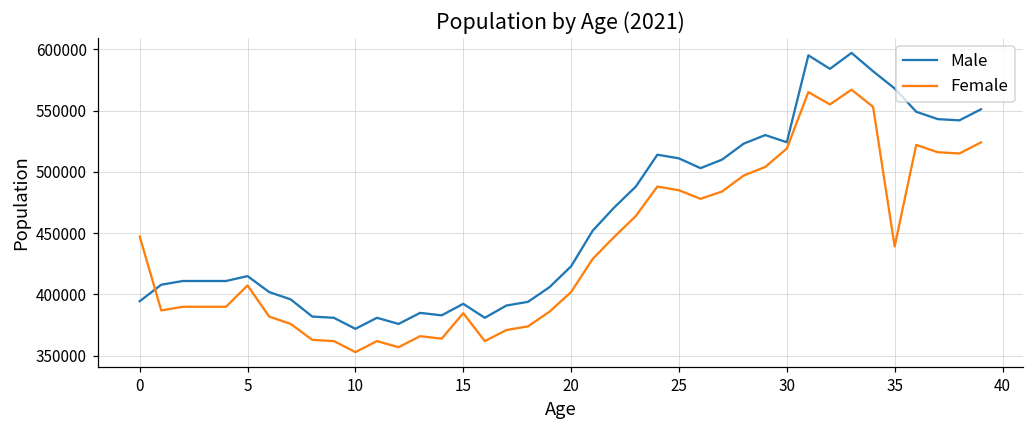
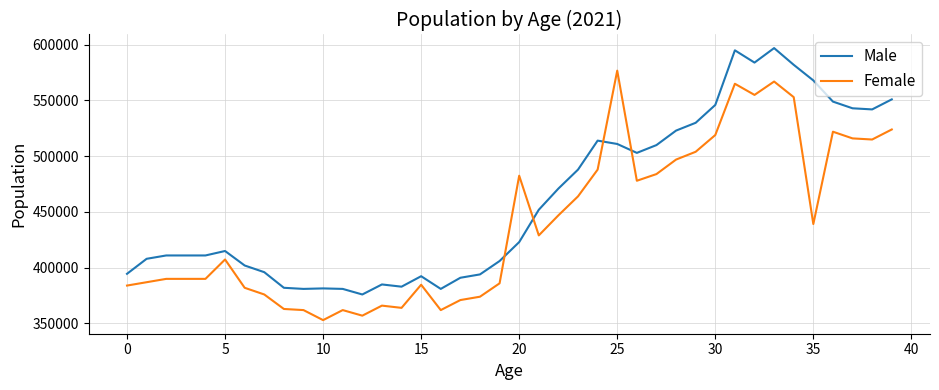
Female, 0: 447000 -> 384000
Male, 10: 372000 -> 381000
Female, 20: 402000 -> 483000
Female, 25: 485000 -> 577000
Male, 30: 524000 -> 546000
